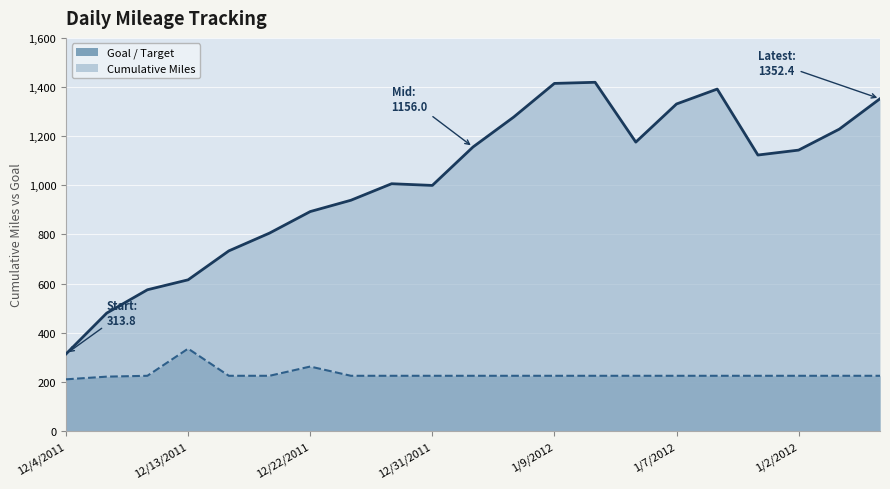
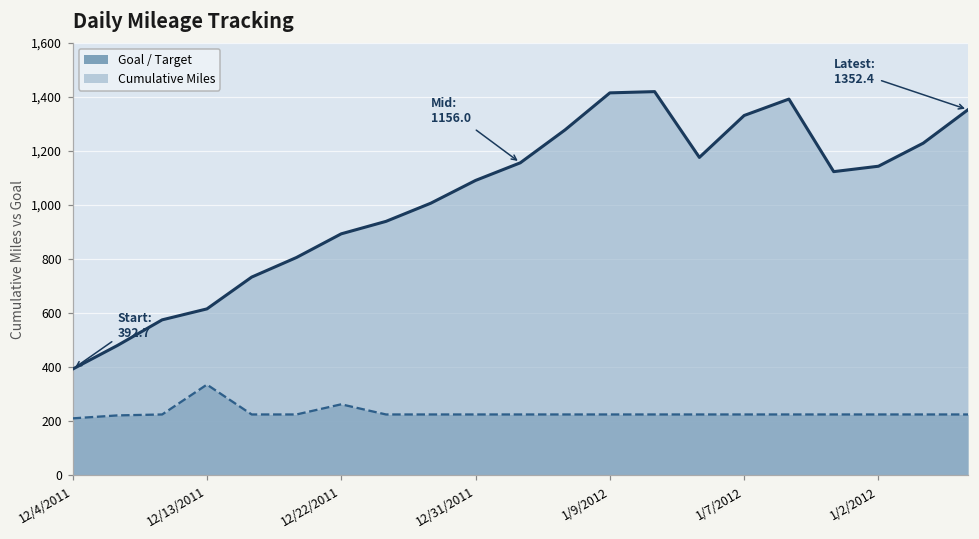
Cumulative Miles, 12/4/2011: 313.8 -> 392.7
Cumulative Miles, 12/31/2011: 1,000 -> 1,090
